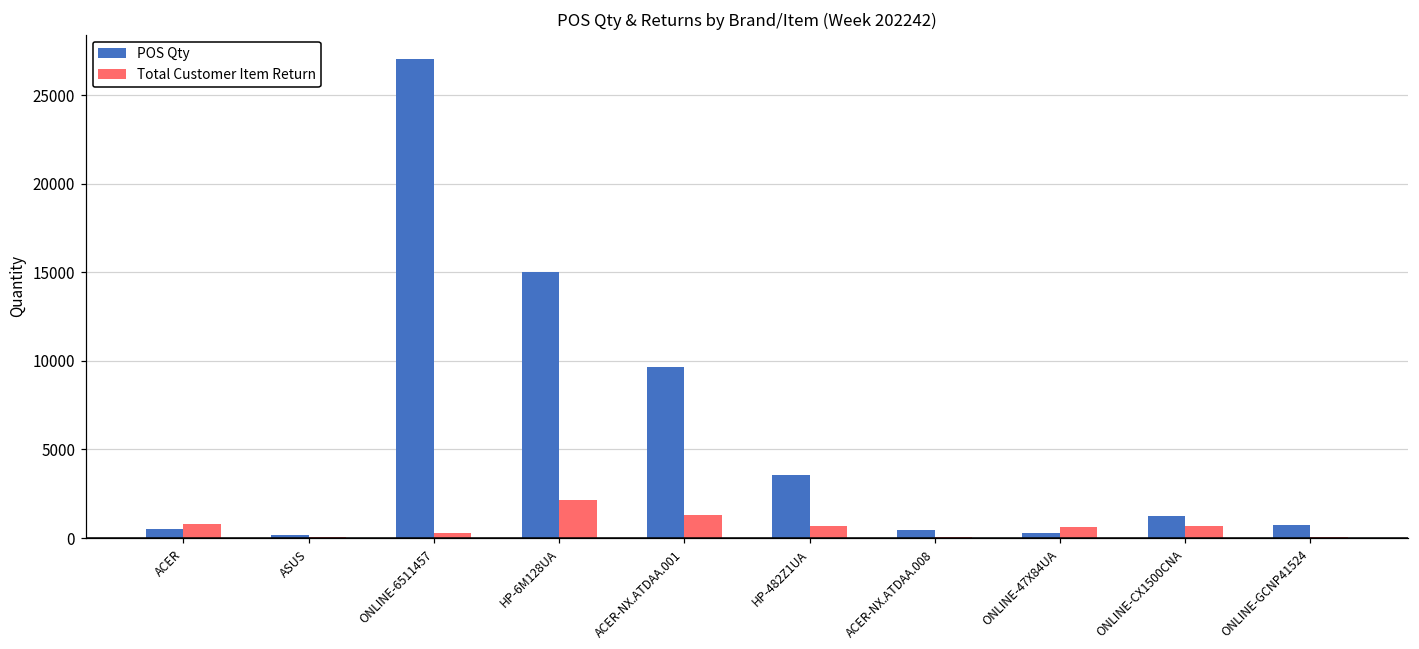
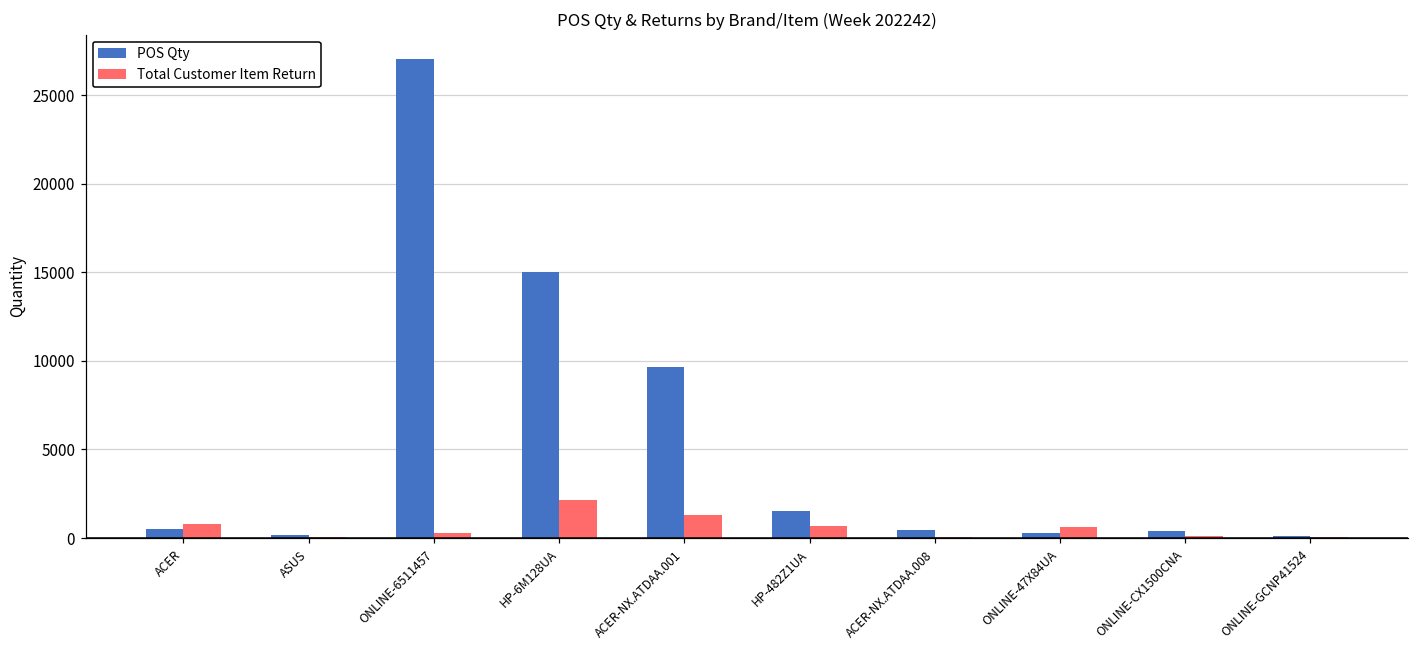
POS Qty, HP-482Z1UA: 3600 -> 1500
POS Qty, ONLINE-CX1500CNA: 1200 -> 400
Total Customer Item Return, ONLINE-CX1500CNA: 700 -> 100
POS Qty, ONLINE-GCNP41524: 800 -> 100
